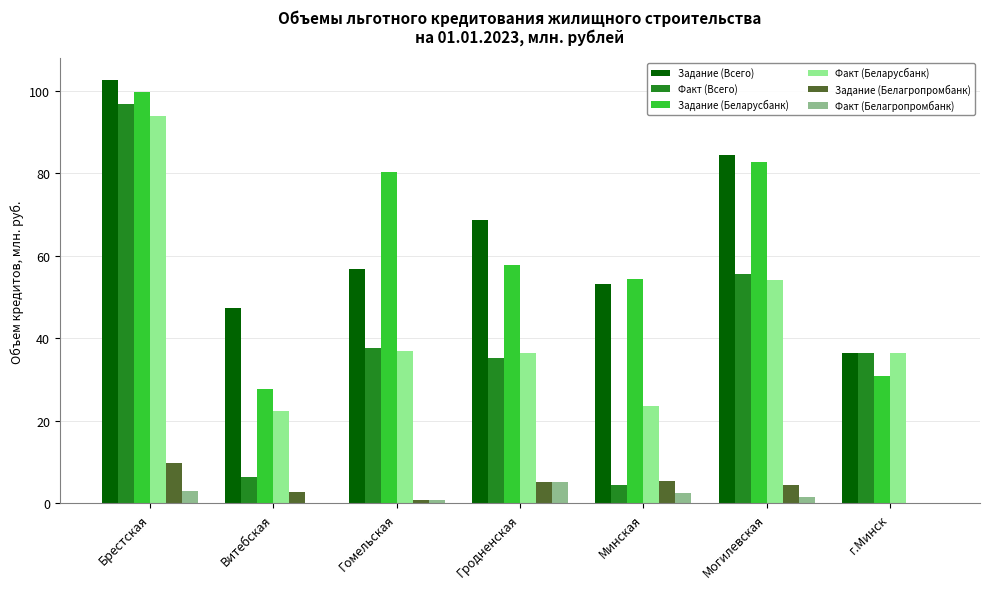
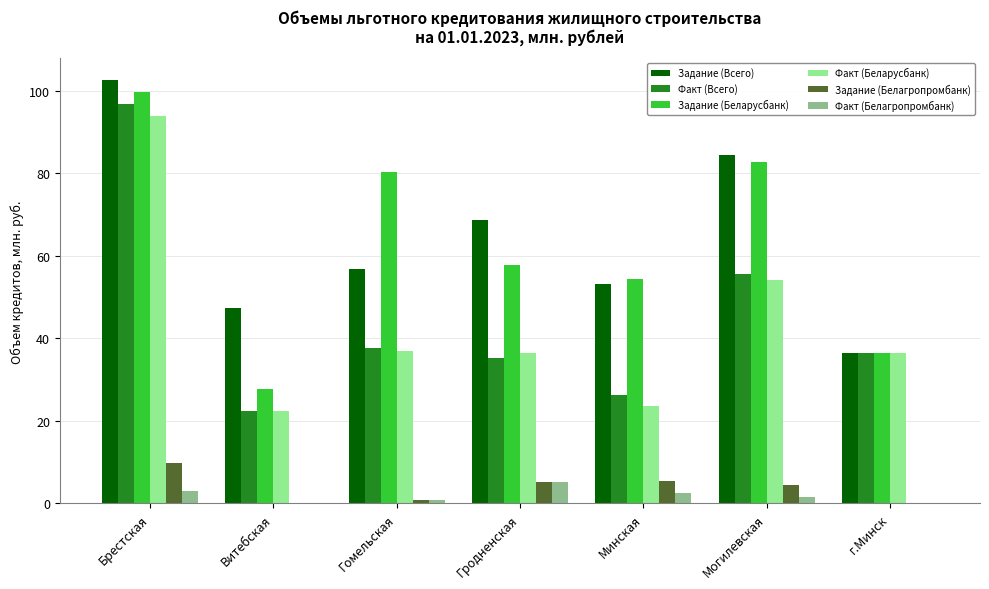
Факт (Всего), Витебская: 6 -> 22
Задание (Белагропромбанк), Витебская: 3 -> 0
Факт (Всего), Минская: 4 -> 26
Задание (Беларусбанк), г.Минск: 31 -> 36
